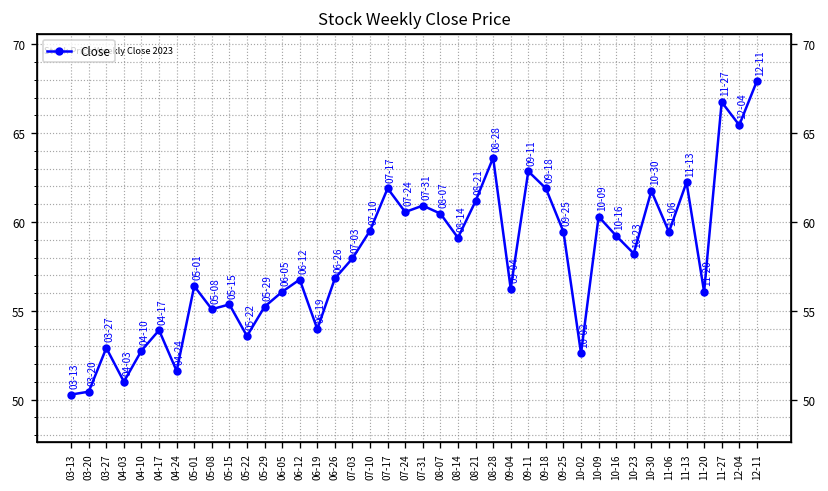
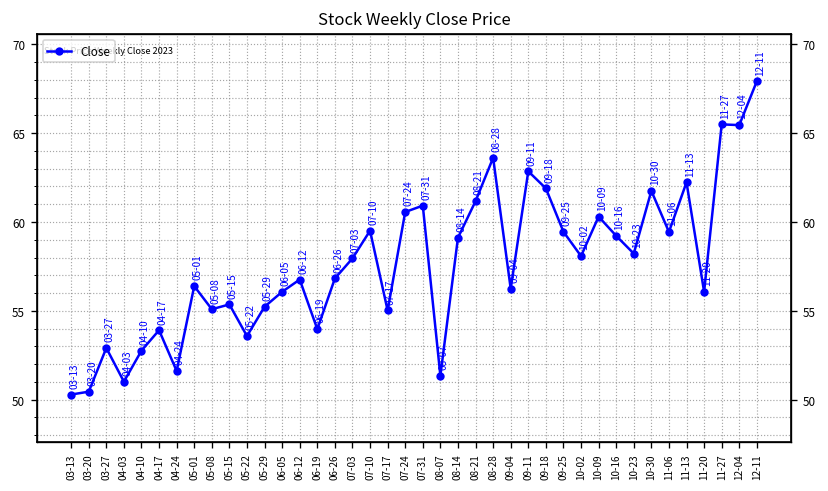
07-17: 61.9 -> 55.0
08-07: 60.5 -> 51.3
10-02: 52.6 -> 58.1
11-27: 66.7 -> 65.5
